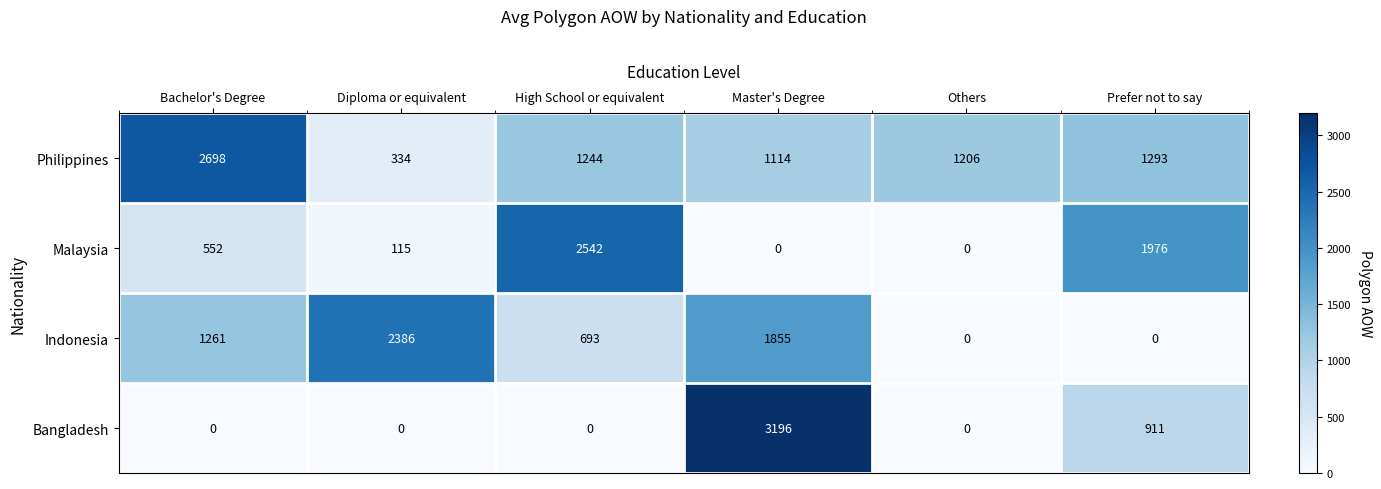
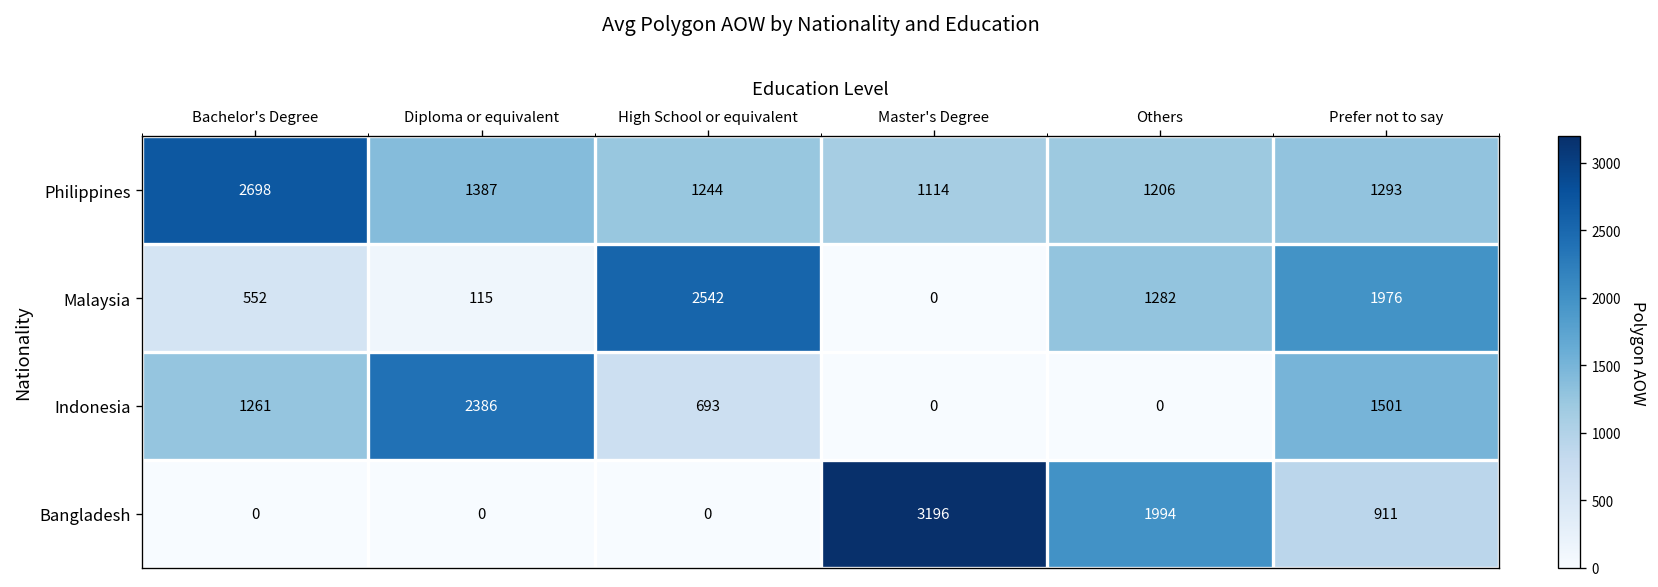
Philippines, Diploma or equivalent: 334 -> 1387
Malaysia, Others: 0 -> 1282
Indonesia, Master's Degree: 1855 -> 0
Indonesia, Prefer not to say: 0 -> 1501
Bangladesh, Others: 0 -> 1994
